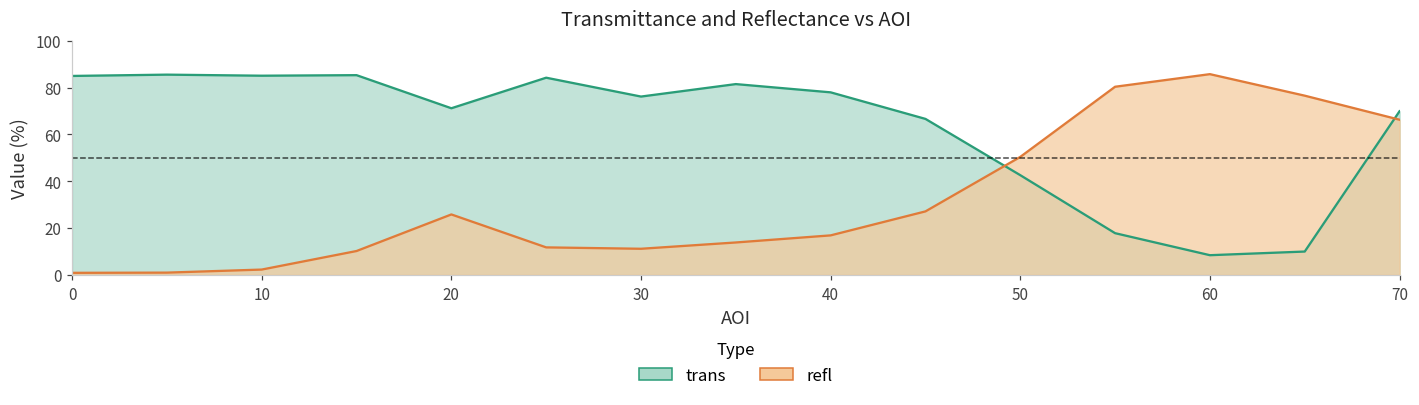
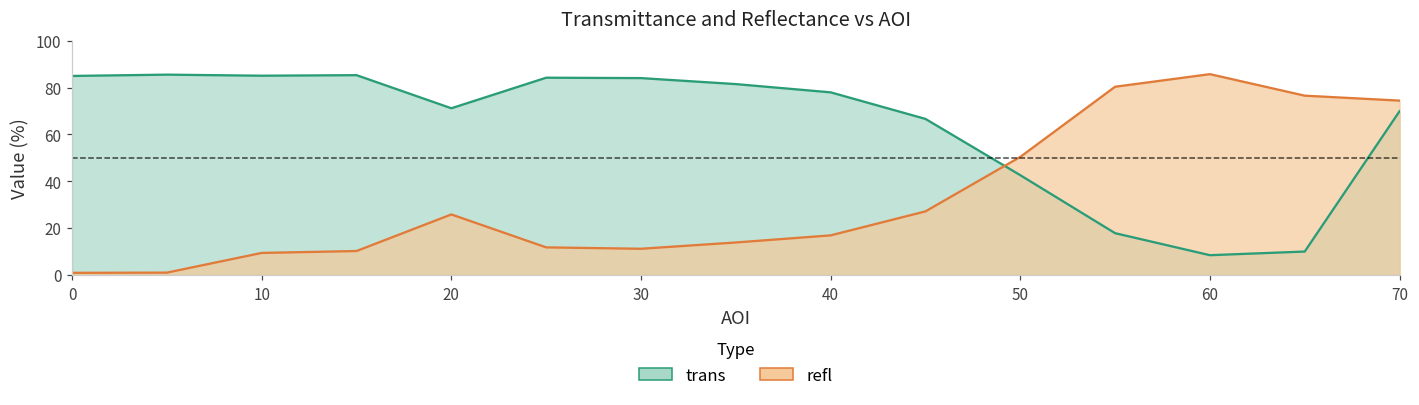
refl, 10: 2 -> 9
trans, 30: 76 -> 84
refl, 70: 66 -> 74
